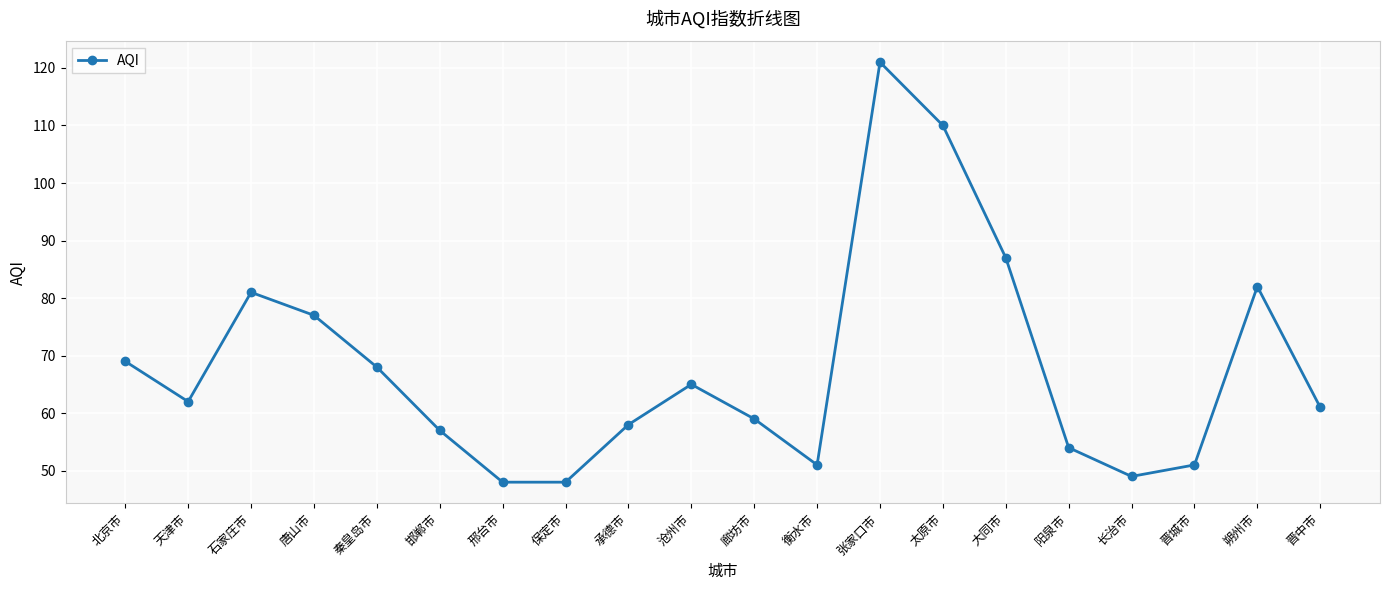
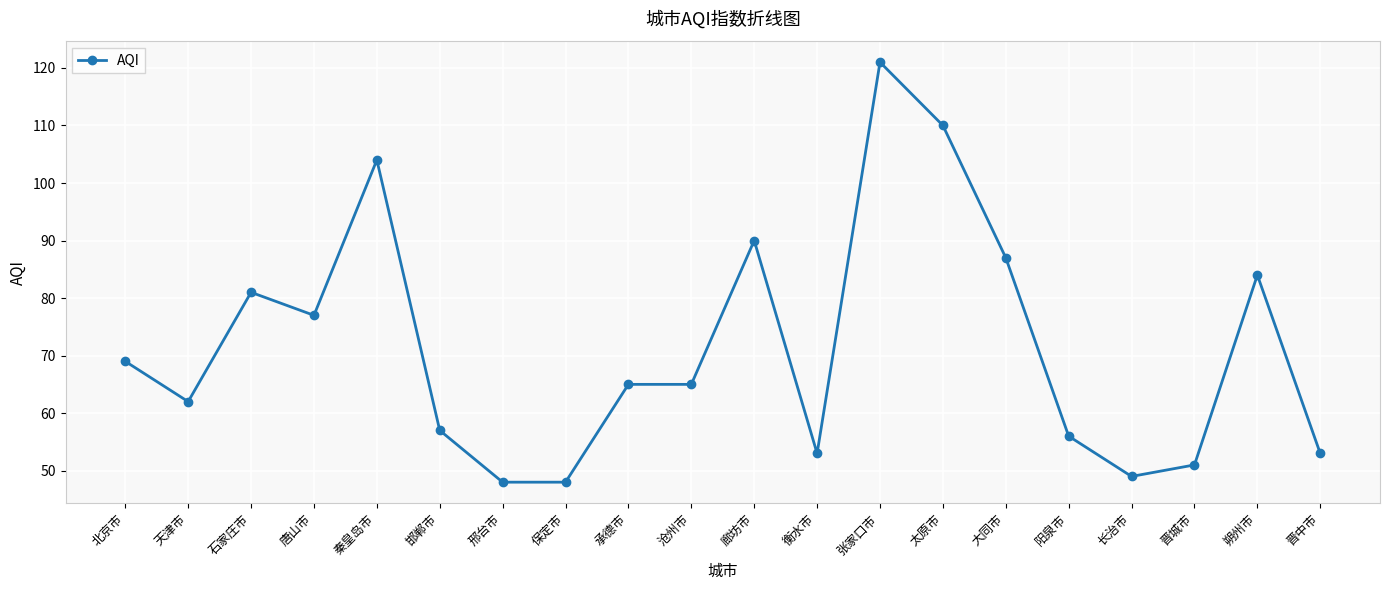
秦皇岛市: 68 -> 104
承德市: 58 -> 65
廊坊市: 59 -> 90
衡水市: 51 -> 53
阳泉市: 54 -> 56
朔州市: 82 -> 84
晋中市: 61 -> 53
